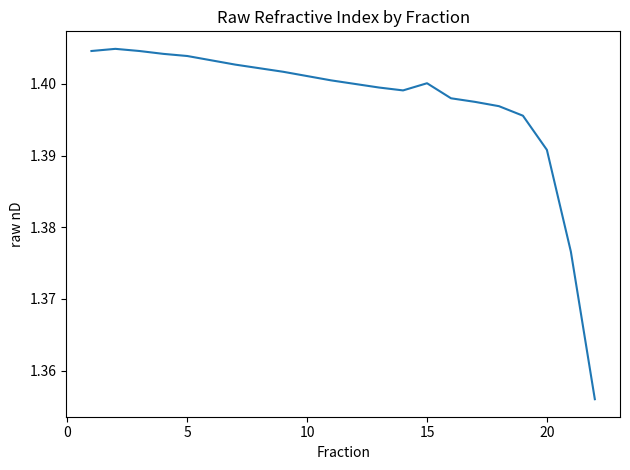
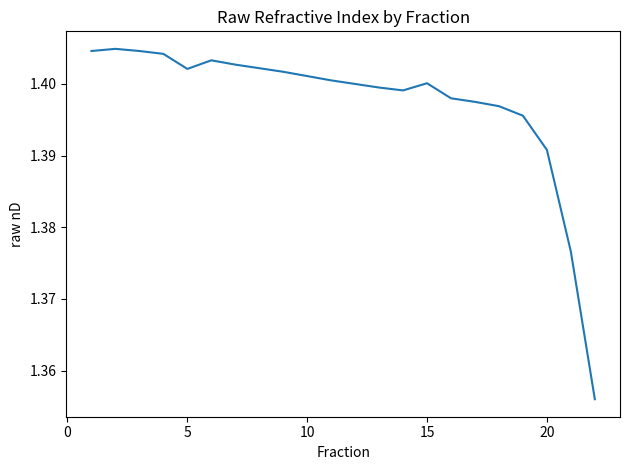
5: 1.404 -> 1.402
